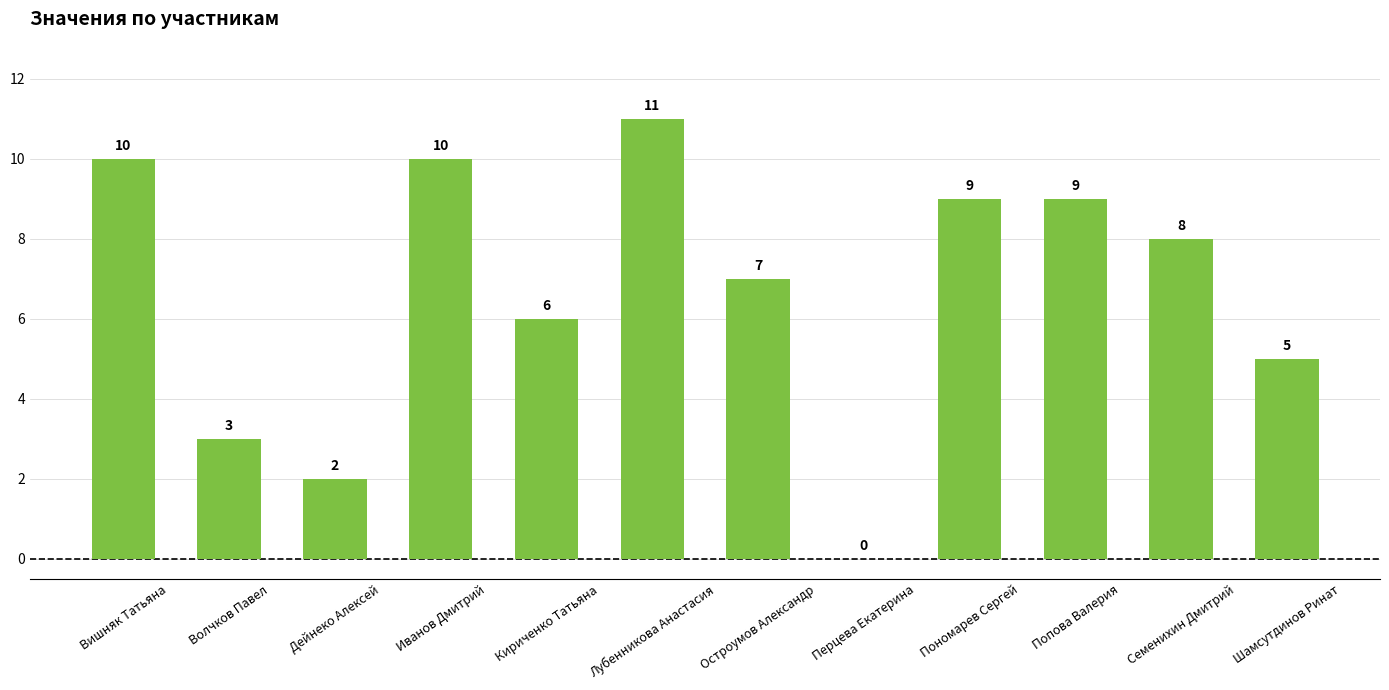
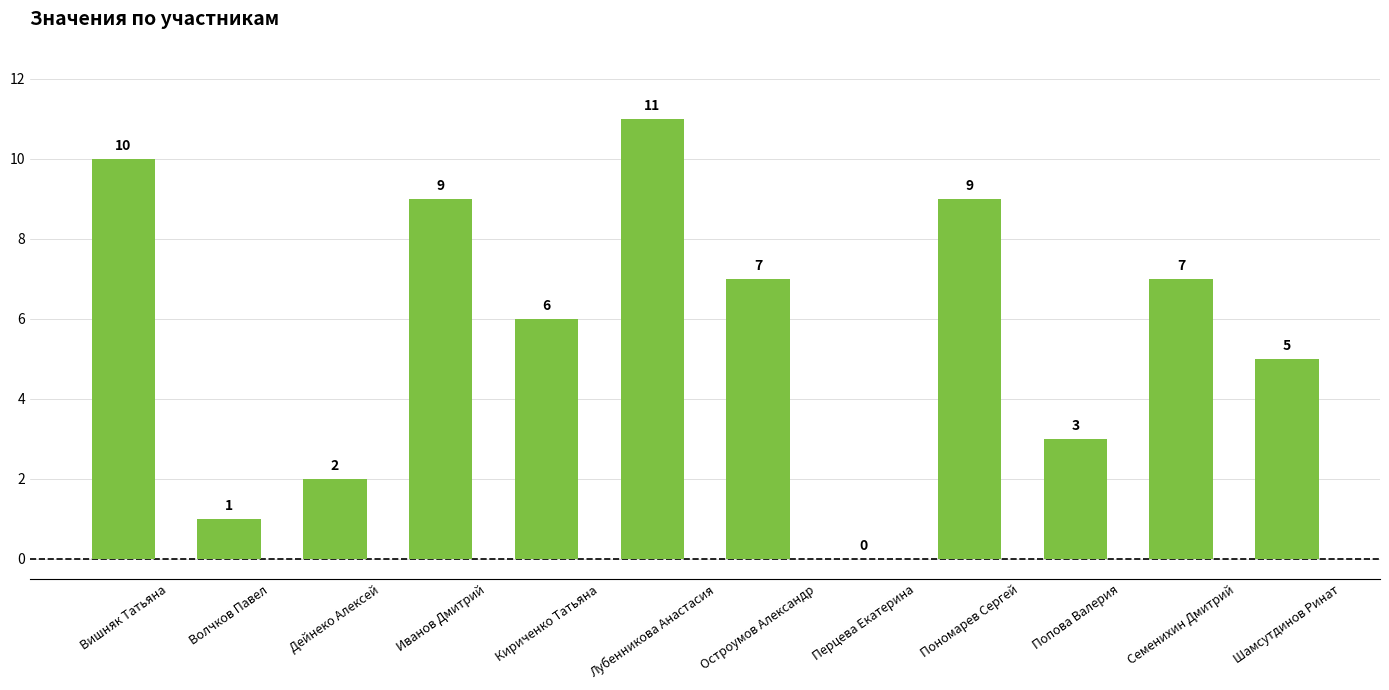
Волчков Павел: 3 -> 1
Иванов Дмитрий: 10 -> 9
Попова Валерия: 9 -> 3
Семенихин Дмитрий: 8 -> 7
